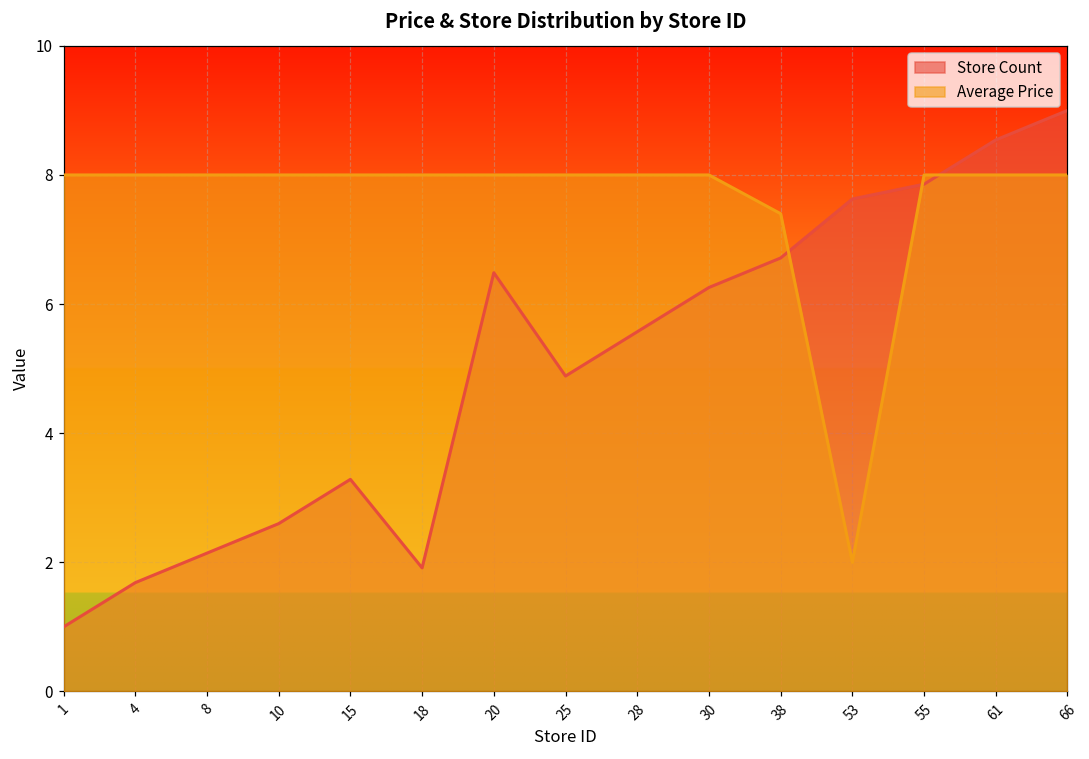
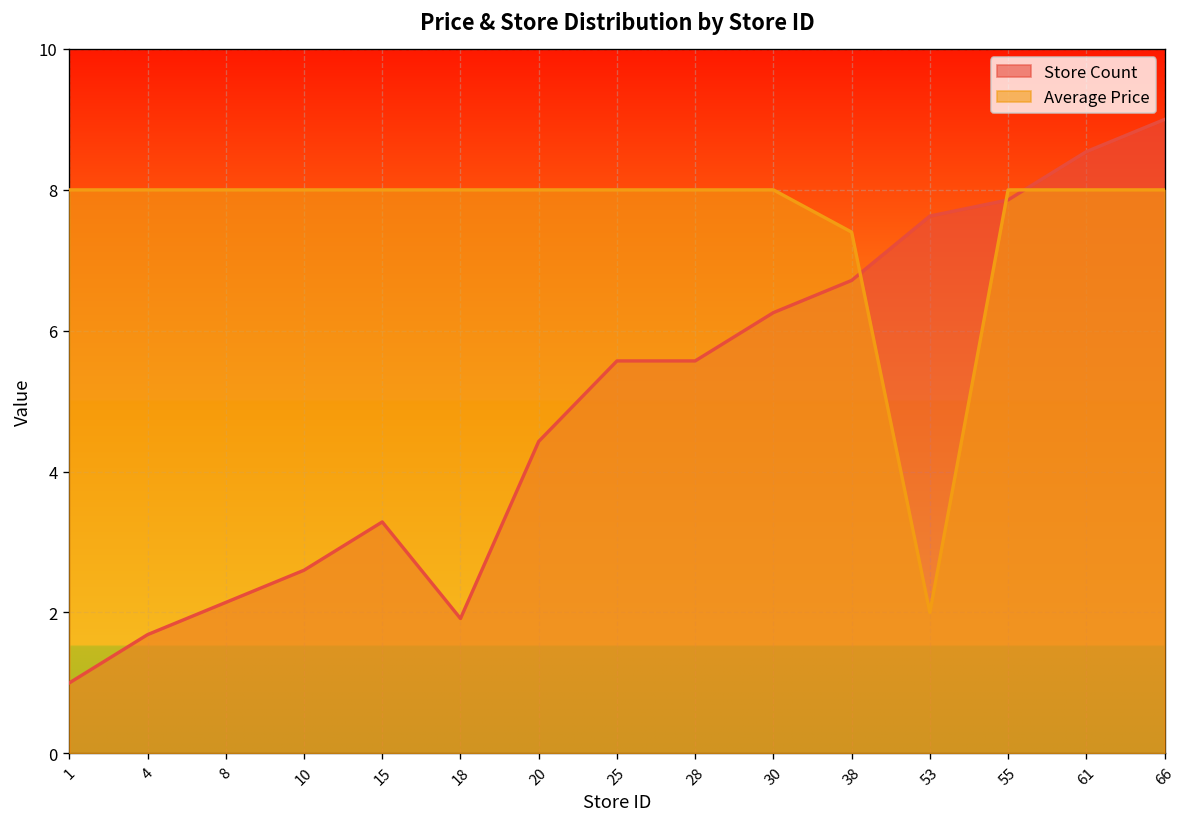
Store Count, 20: 6.5 -> 4.4
Store Count, 25: 4.9 -> 5.6
